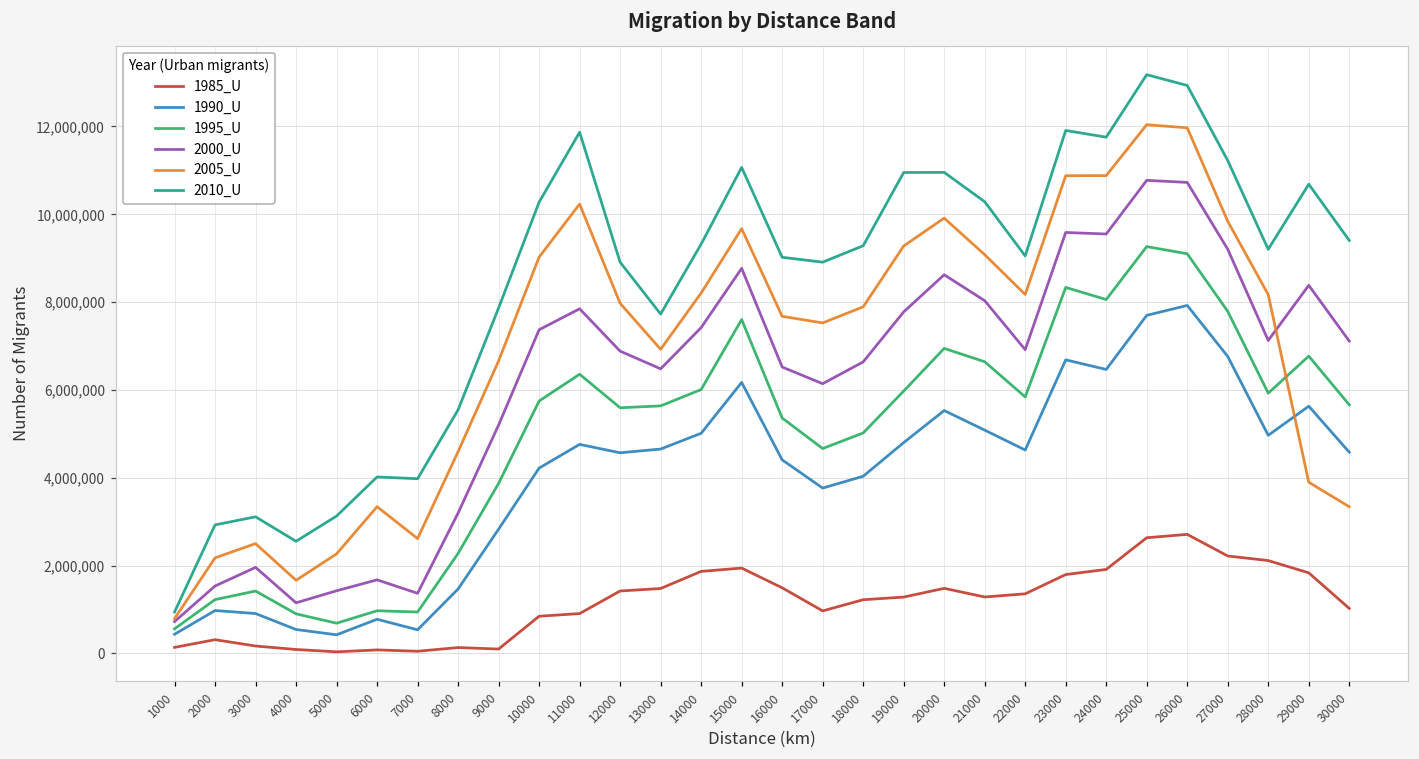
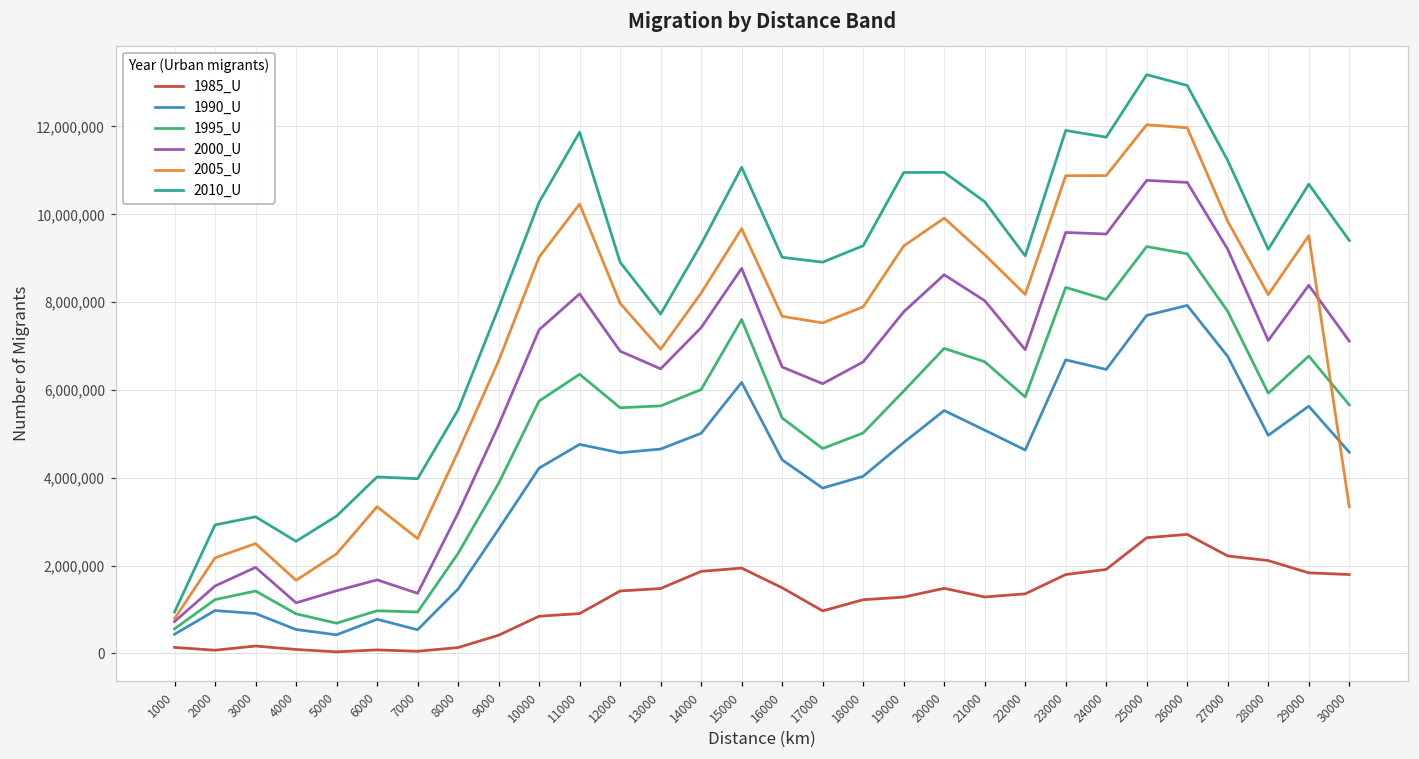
1985_U, 2000: 300,000 -> 100,000
1985_U, 9000: 100,000 -> 400,000
2000_U, 11000: 7,800,000 -> 8,200,000
2005_U, 29000: 3,900,000 -> 9,500,000
1985_U, 30000: 1,000,000 -> 1,800,000
